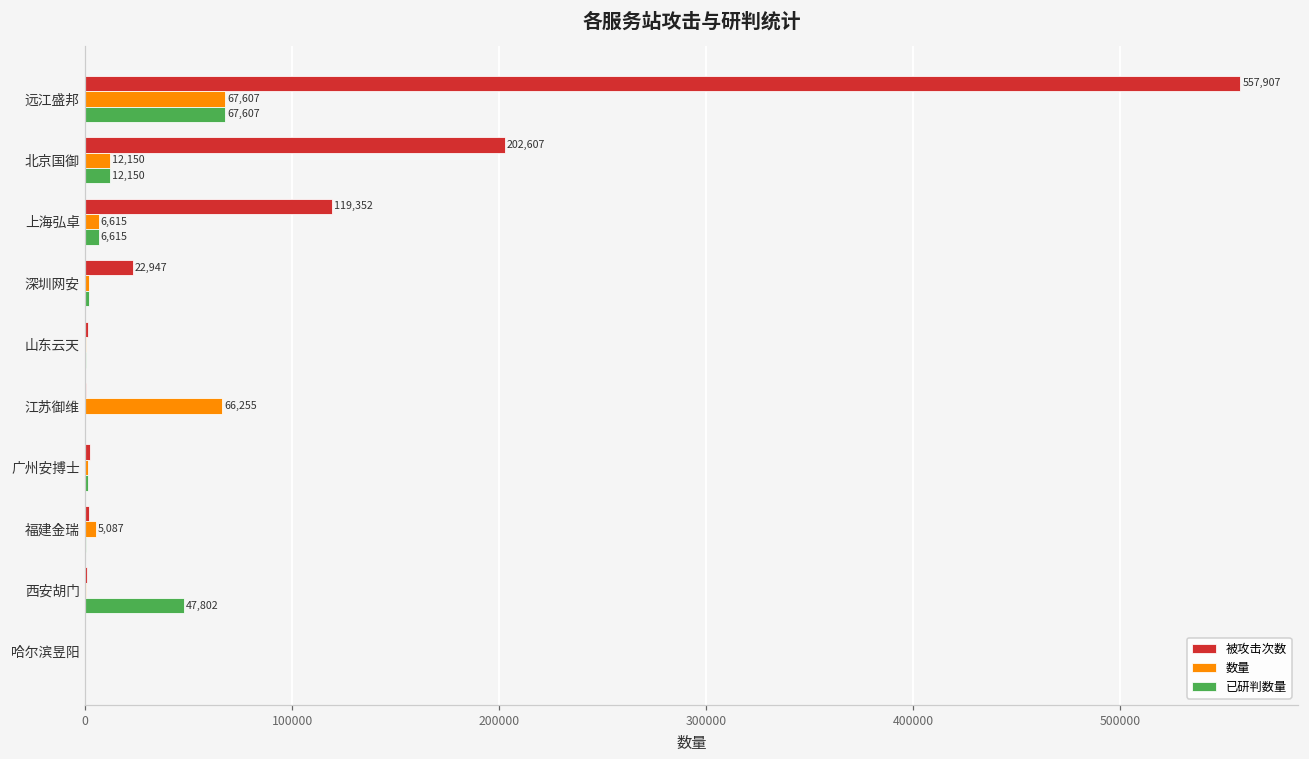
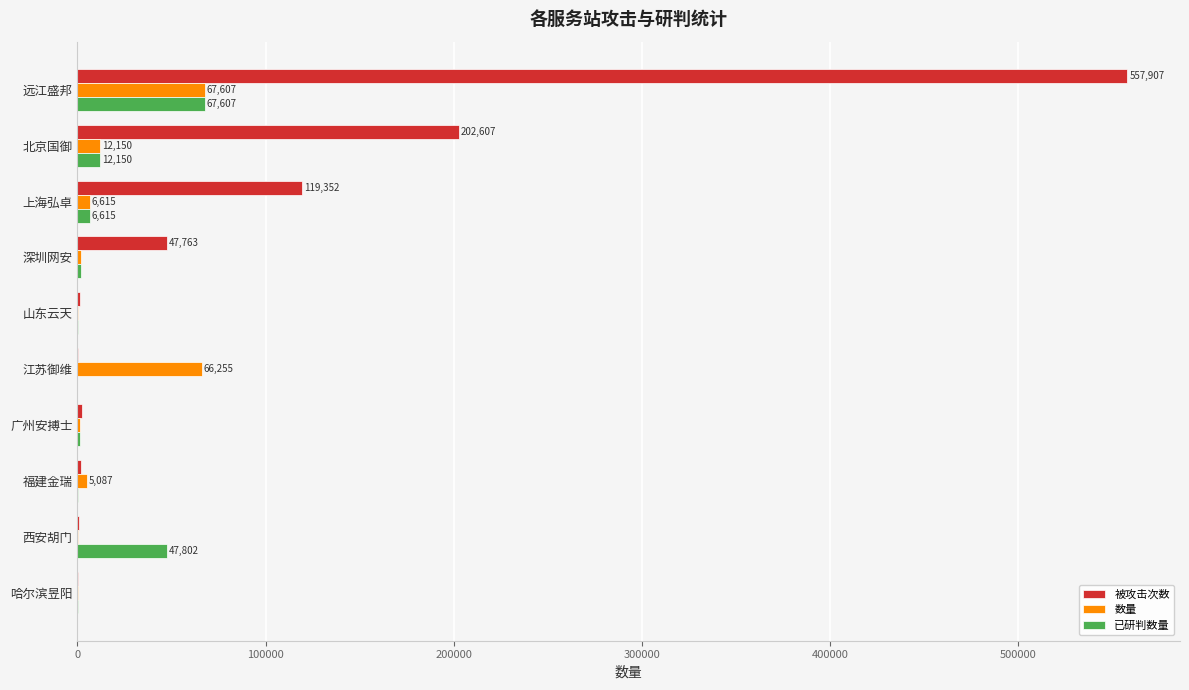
被攻击次数, 深圳网安: 22,947 -> 47,763
